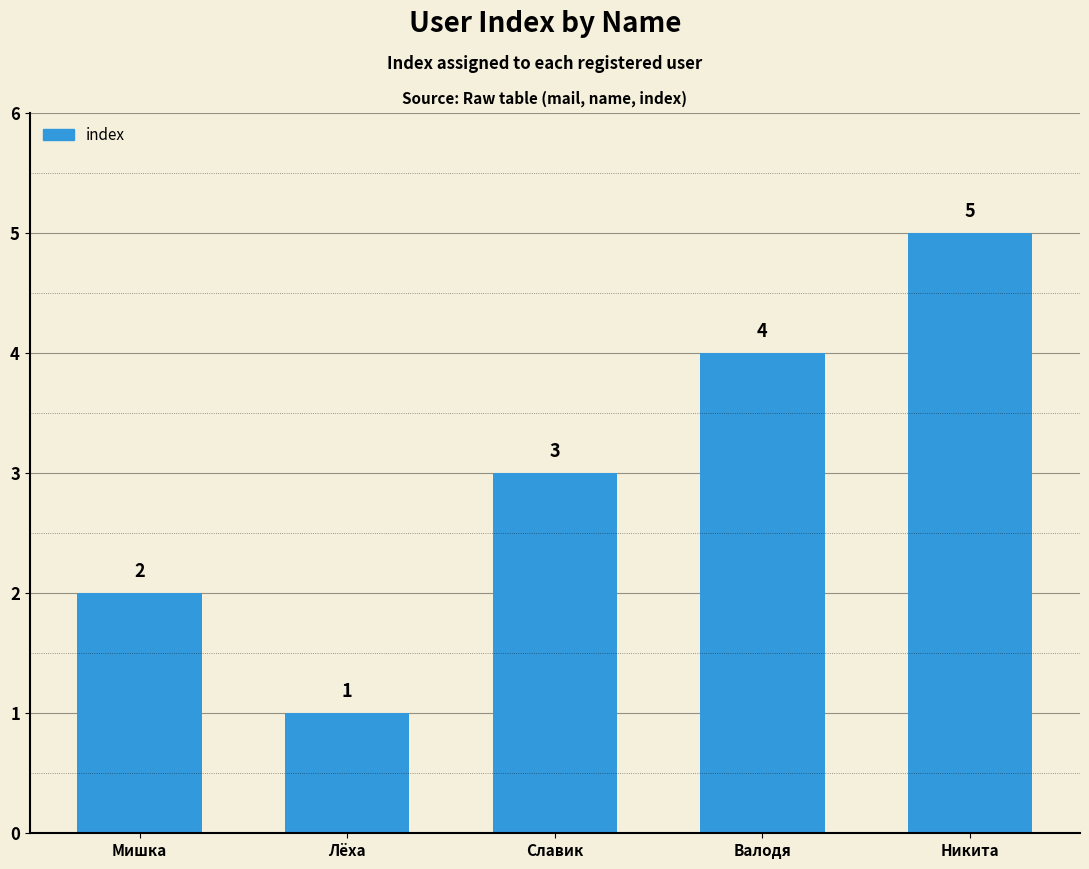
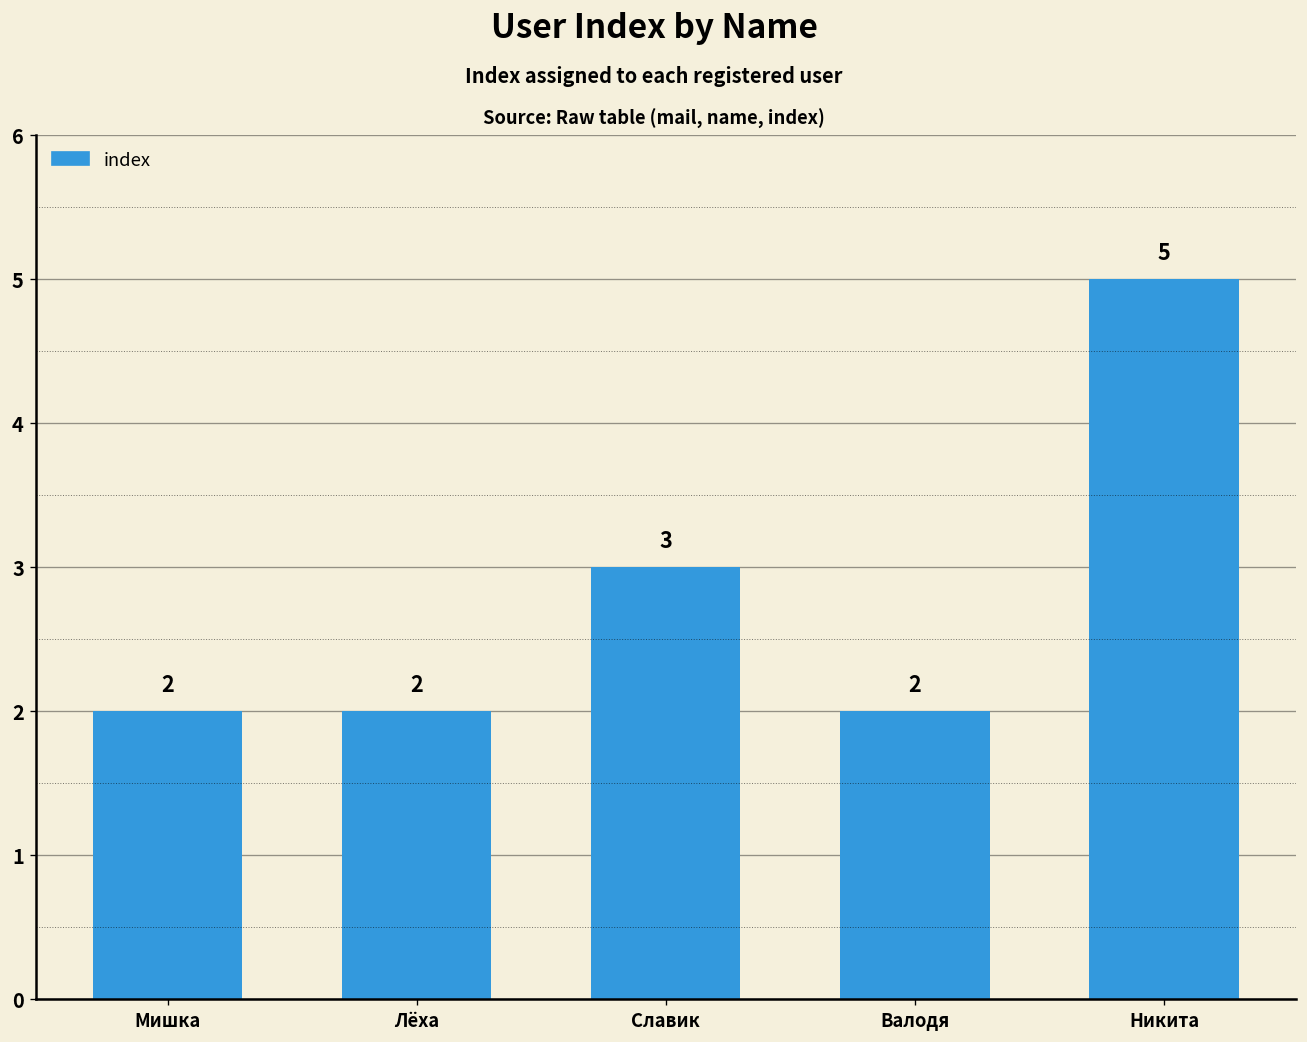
Лёха: 1 -> 2
Валодя: 4 -> 2
